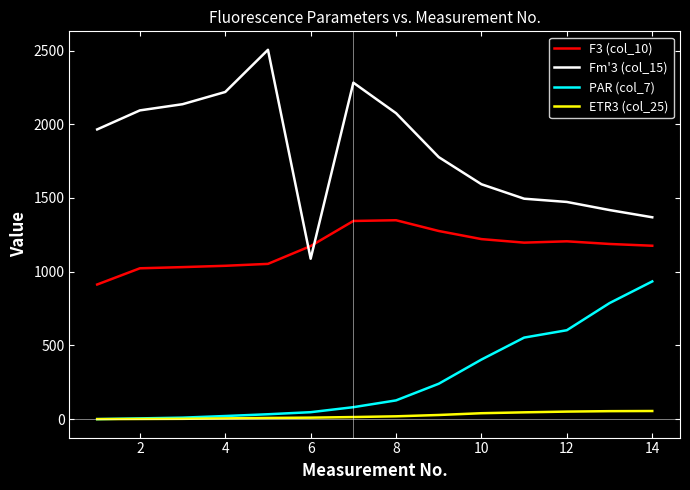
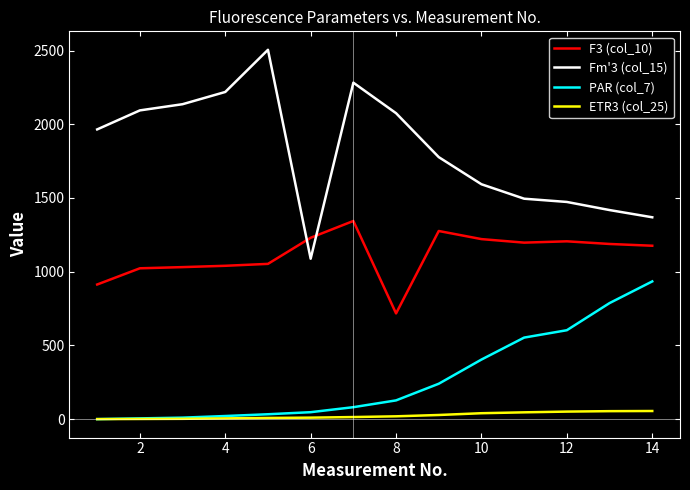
F3 (col_10), 6: 1170 -> 1230
F3 (col_10), 8: 1350 -> 720
